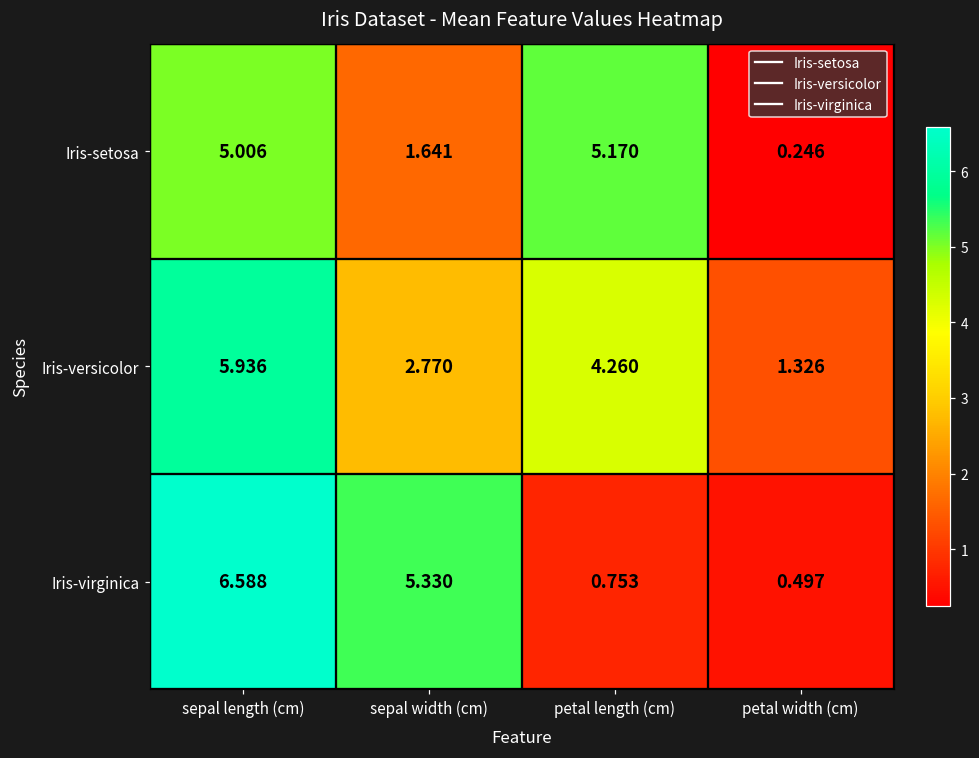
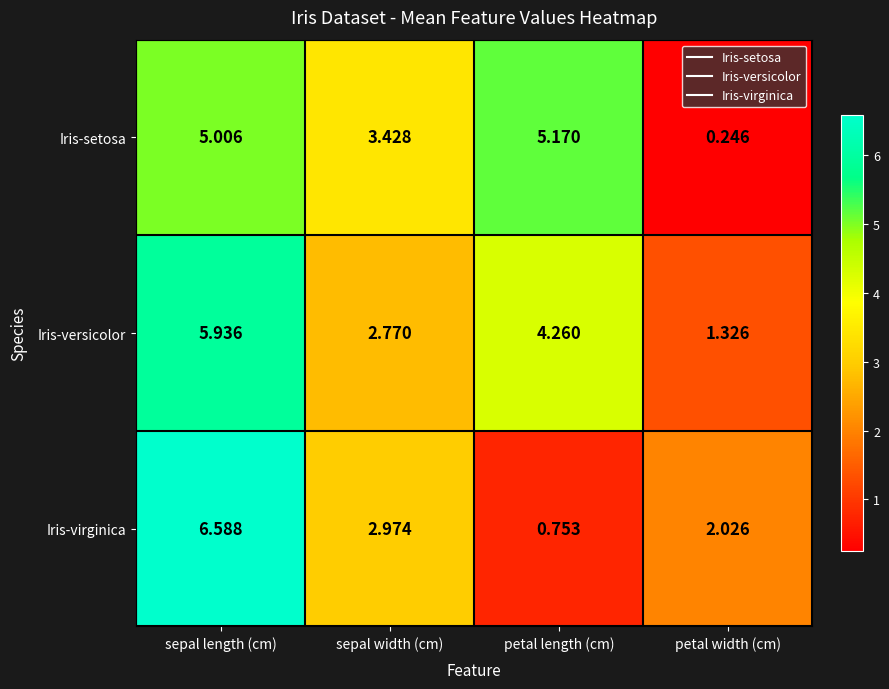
Iris-setosa, sepal width (cm): 1.641 -> 3.428
Iris-virginica, sepal width (cm): 5.330 -> 2.974
Iris-virginica, petal width (cm): 0.497 -> 2.026
